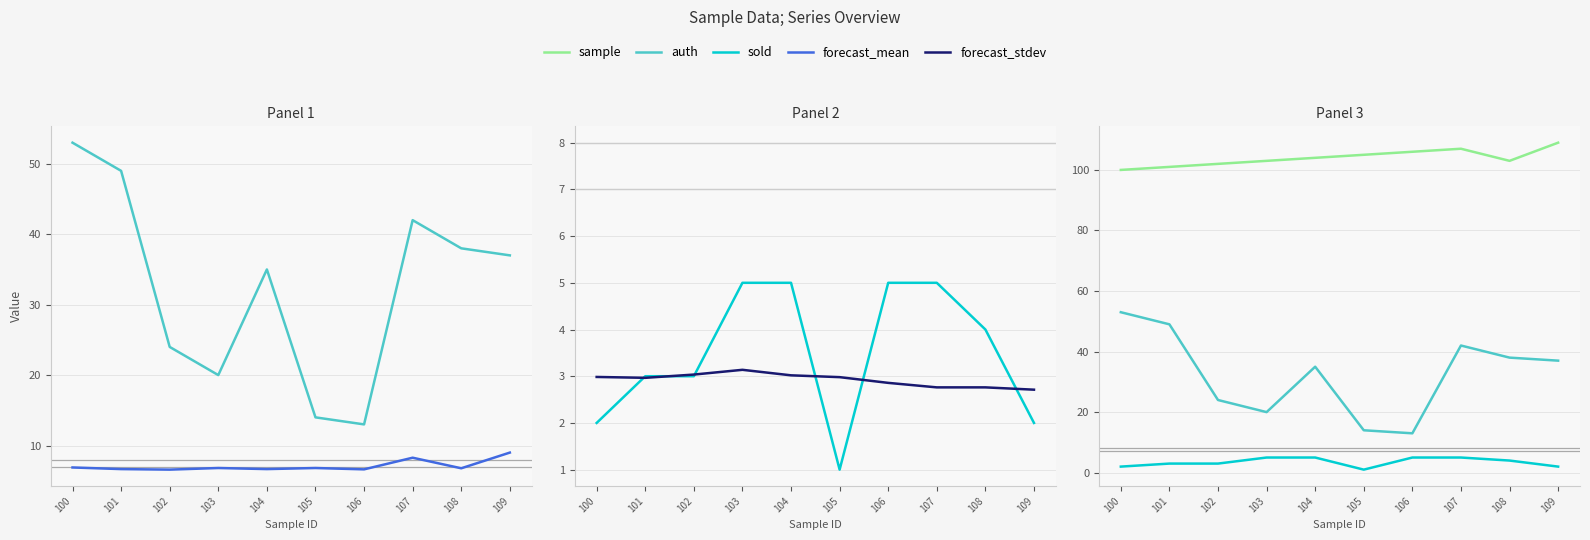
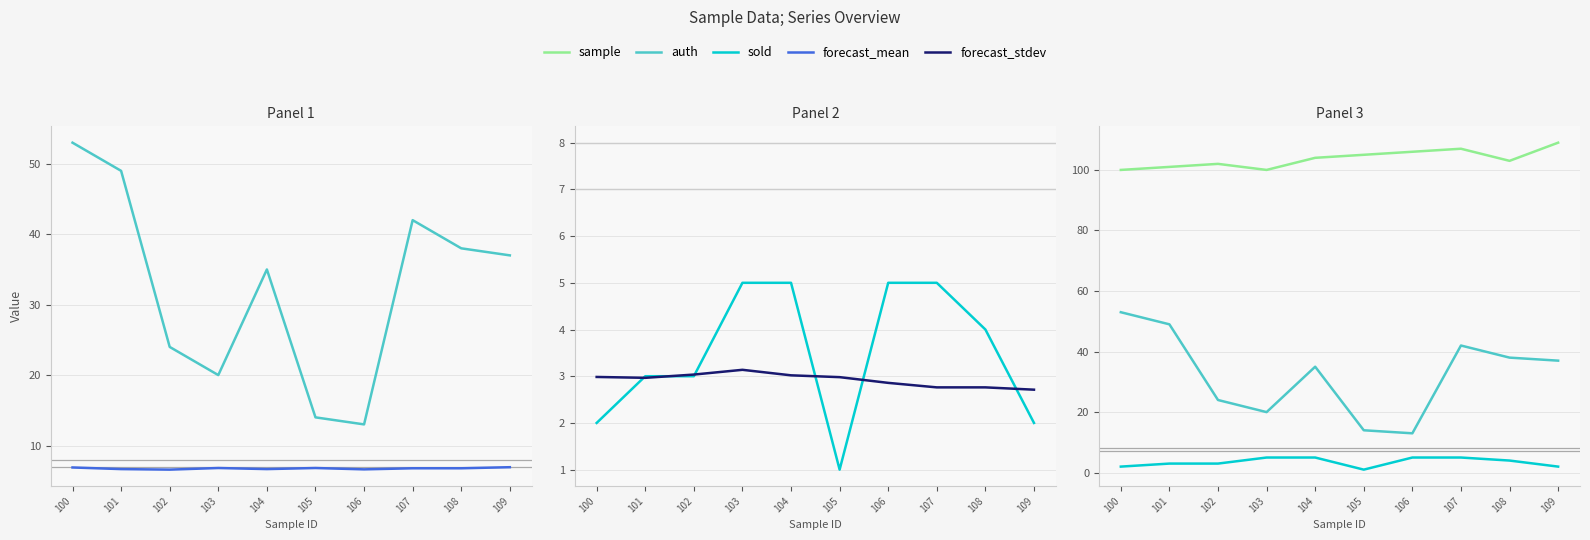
Panel 1, forecast_mean, 107: 8 -> 7
Panel 1, forecast_mean, 109: 9 -> 7
Panel 3, sample, 103: 103 -> 100
